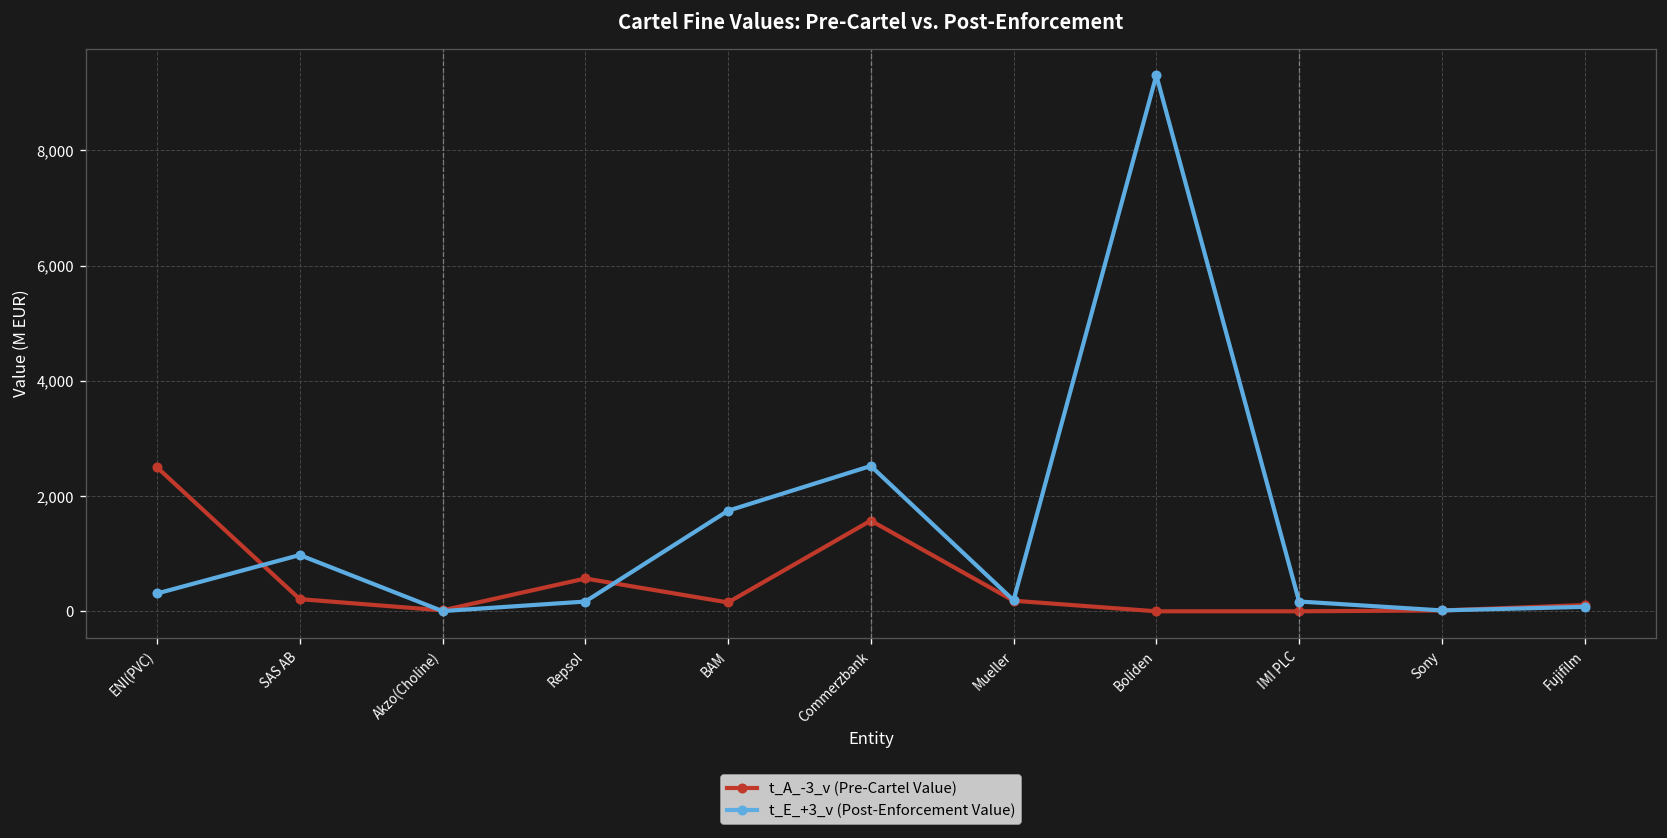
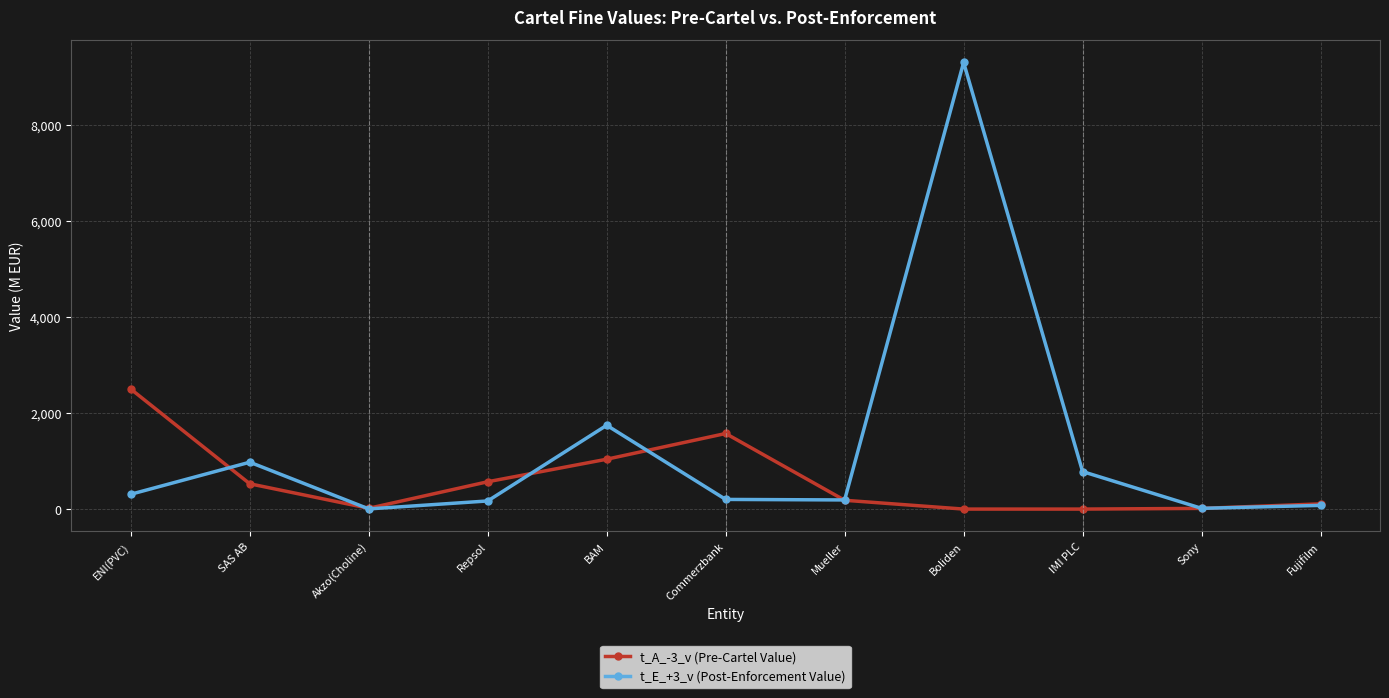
t_A_-3_v (Pre-Cartel Value), SAS AB: 200 -> 500
t_A_-3_v (Pre-Cartel Value), BAM: 200 -> 1,000
t_E_+3_v (Post-Enforcement Value), Commerzbank: 2,500 -> 200
t_E_+3_v (Post-Enforcement Value), IMI PLC: 200 -> 800
